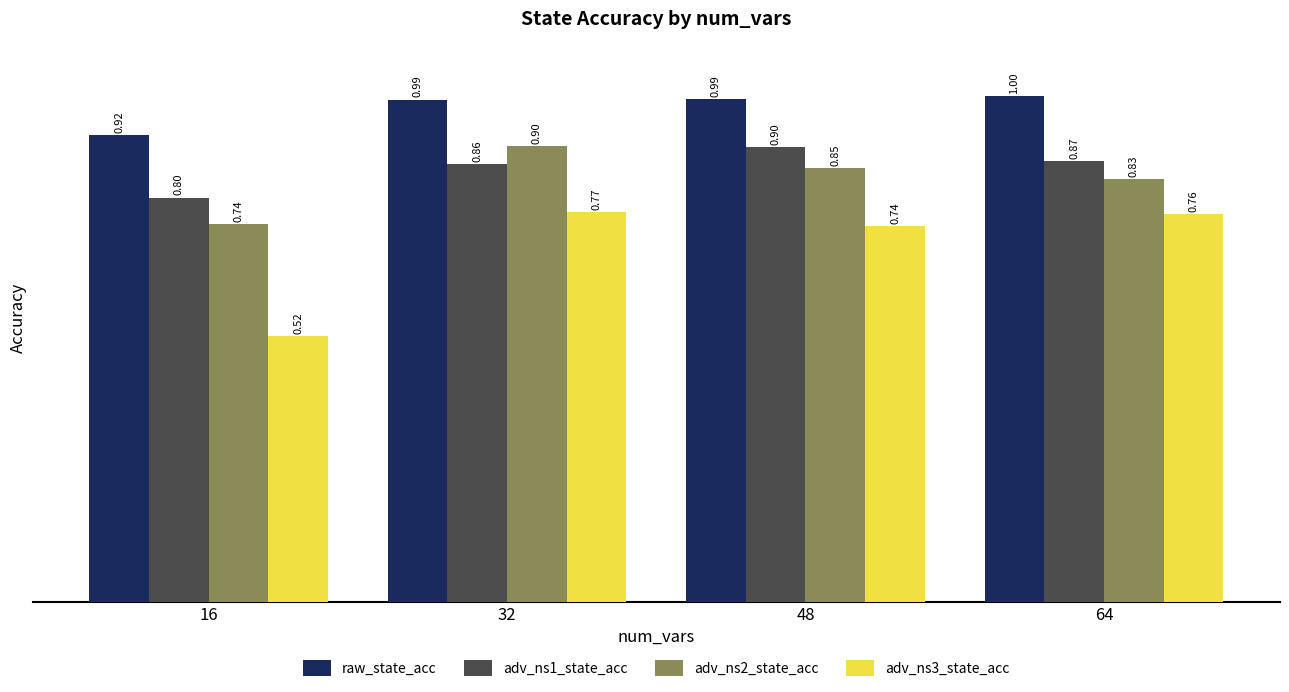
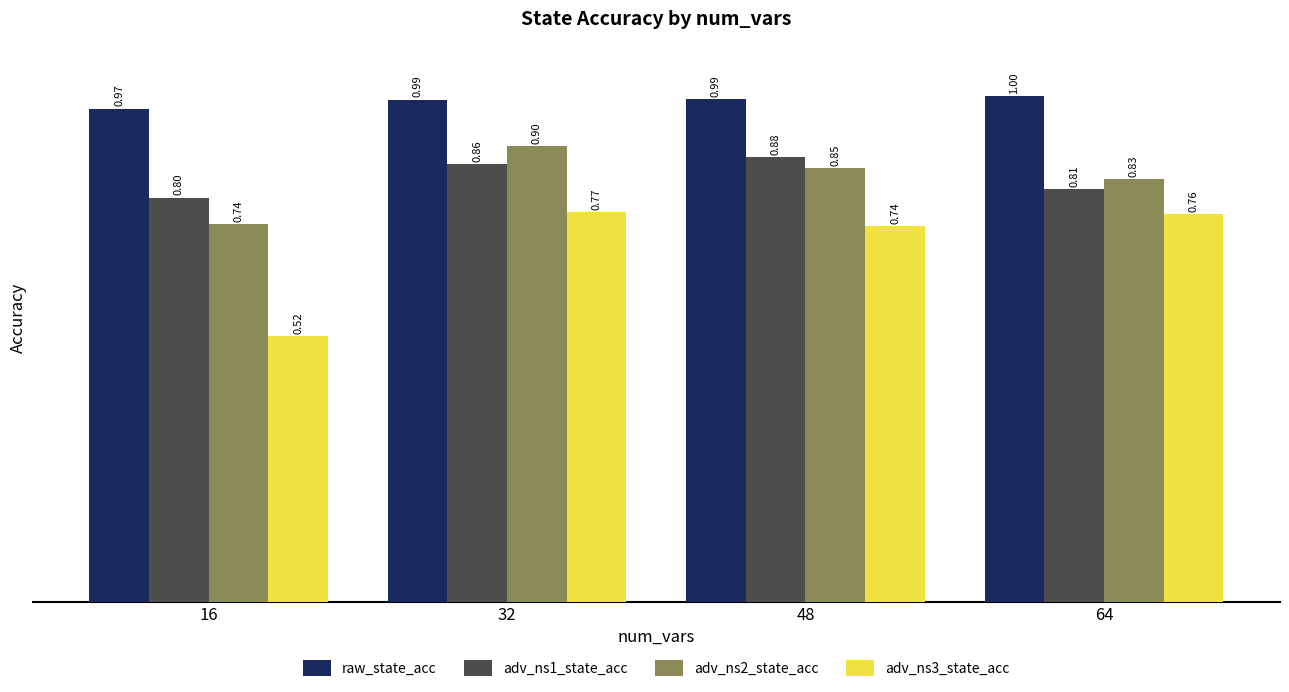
raw_state_acc, 16: 0.92 -> 0.97
adv_ns1_state_acc, 48: 0.90 -> 0.88
adv_ns1_state_acc, 64: 0.87 -> 0.81
